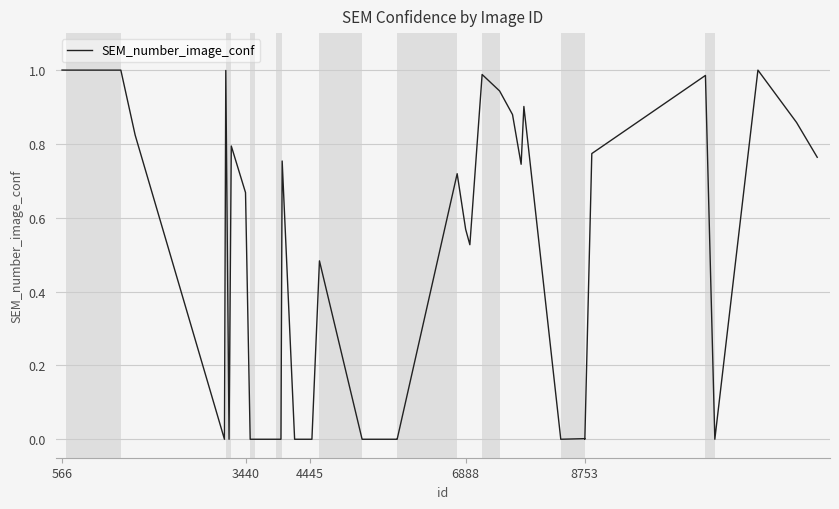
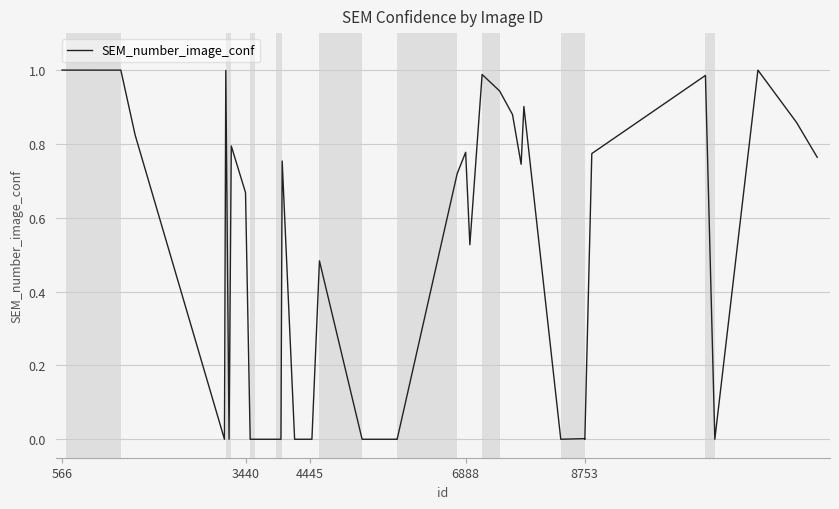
6888: 0.57 -> 0.78
